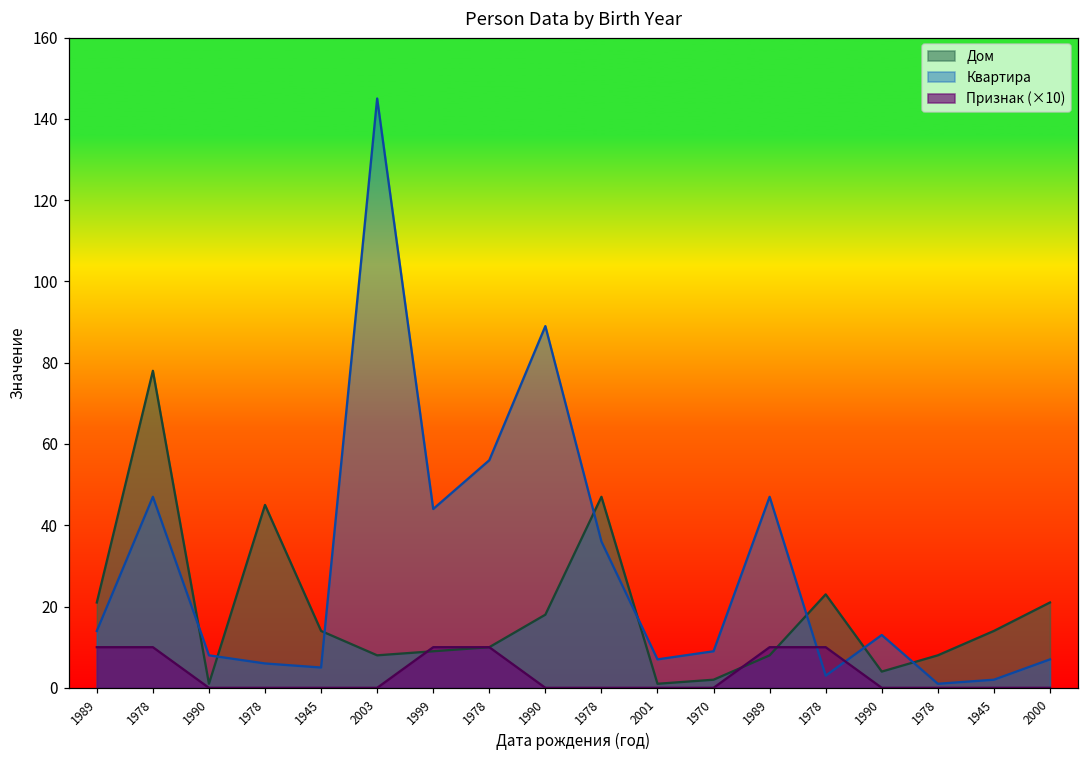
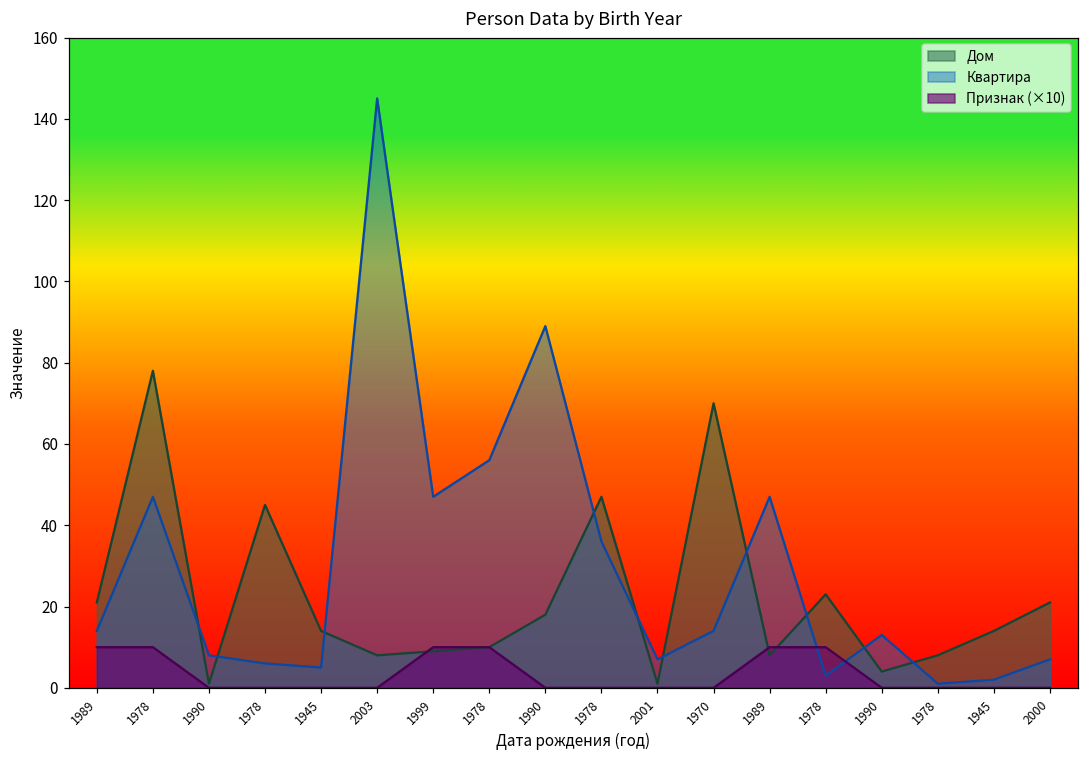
Квартира, 1999: 44 -> 47
Дом, 1970: 2 -> 70
Квартира, 1970: 9 -> 14
